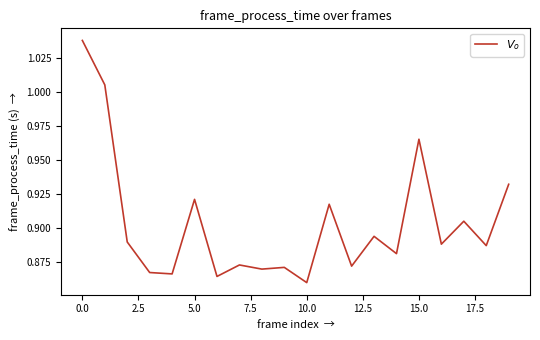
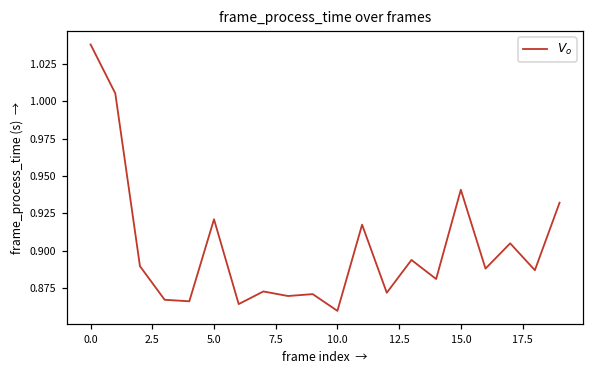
15.0: 0.965 -> 0.941
